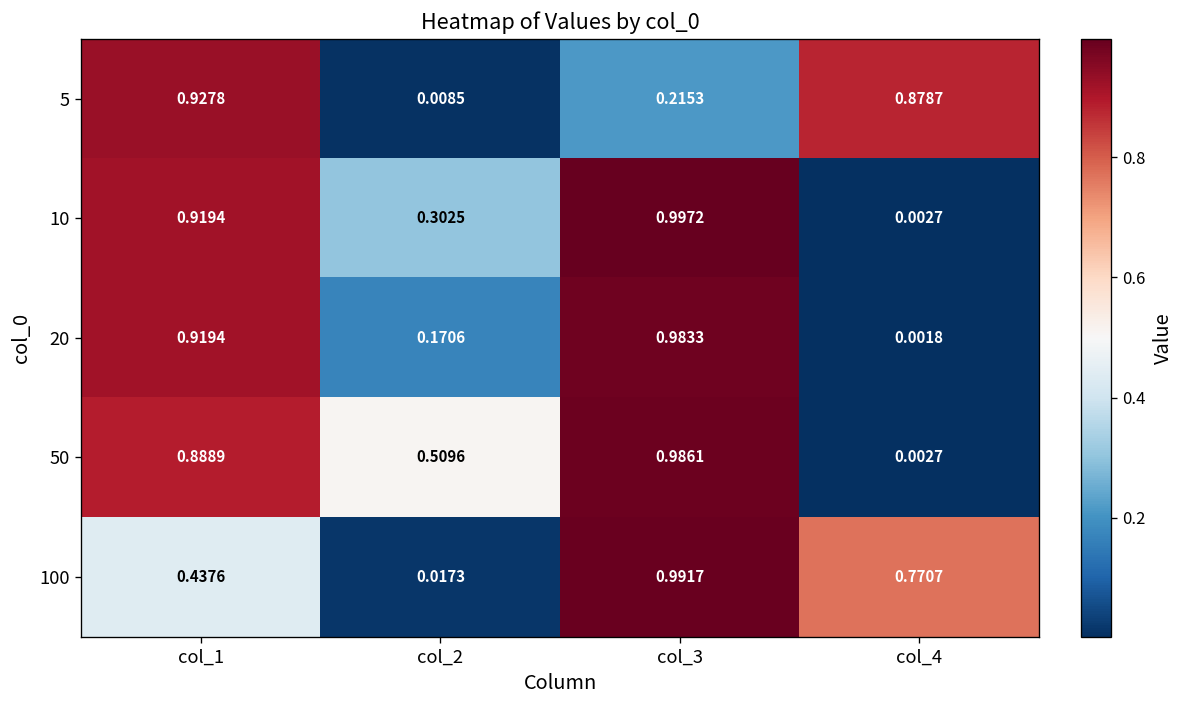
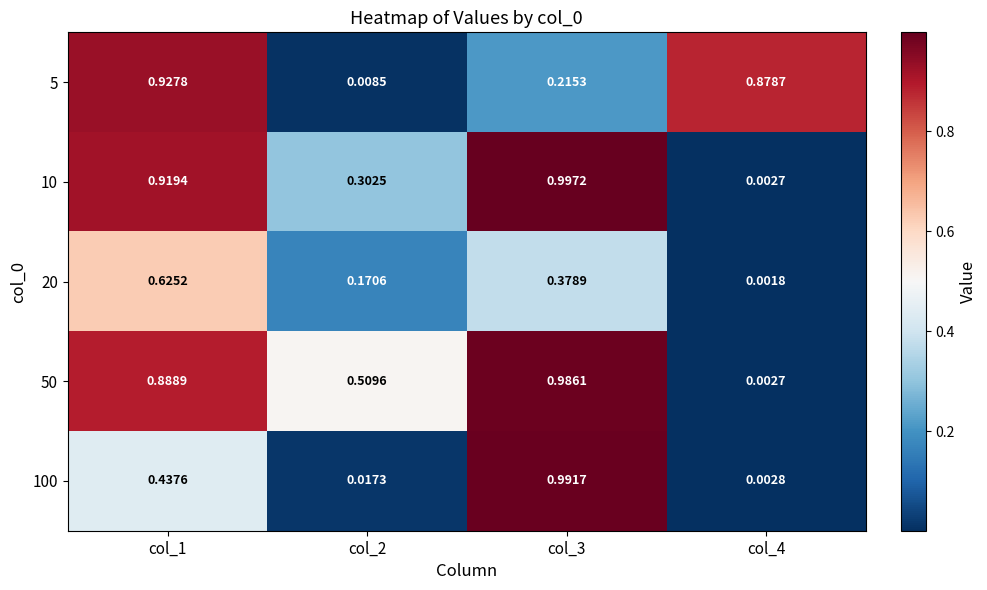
20, col_1: 0.9194 -> 0.6252
20, col_3: 0.9833 -> 0.3789
100, col_4: 0.7707 -> 0.0028
